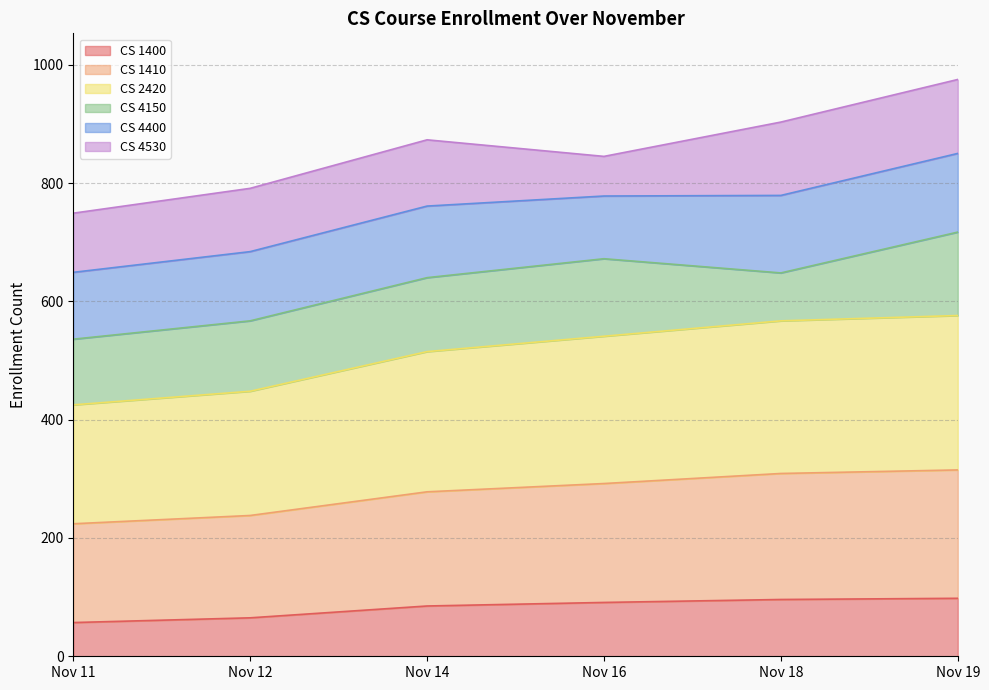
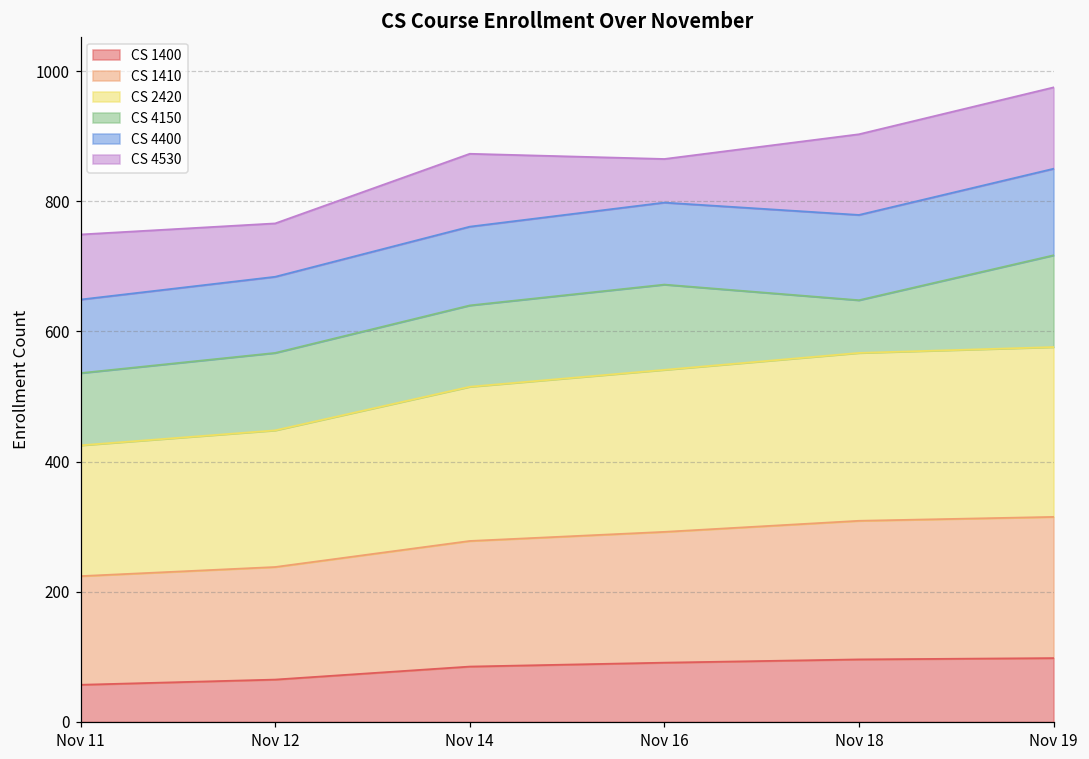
CS 4530, Nov 12: 110 -> 80
CS 4400, Nov 16: 110 -> 130
